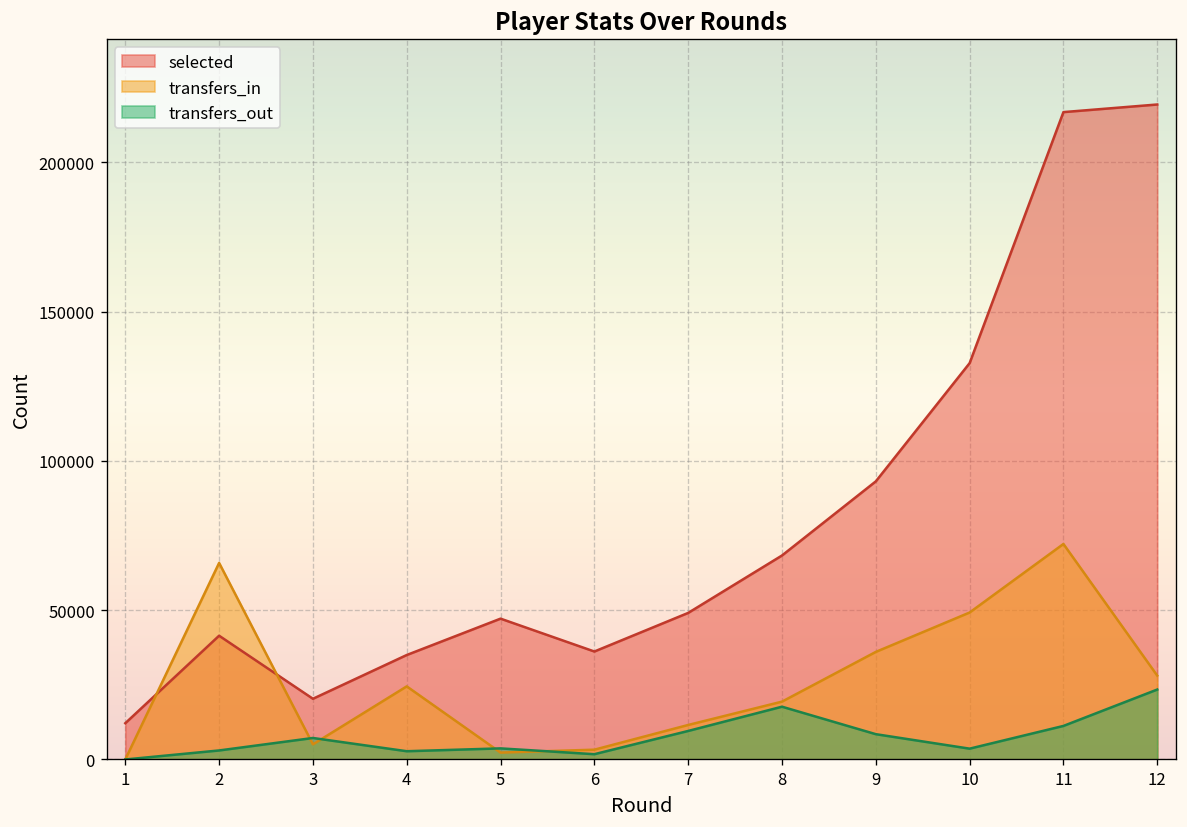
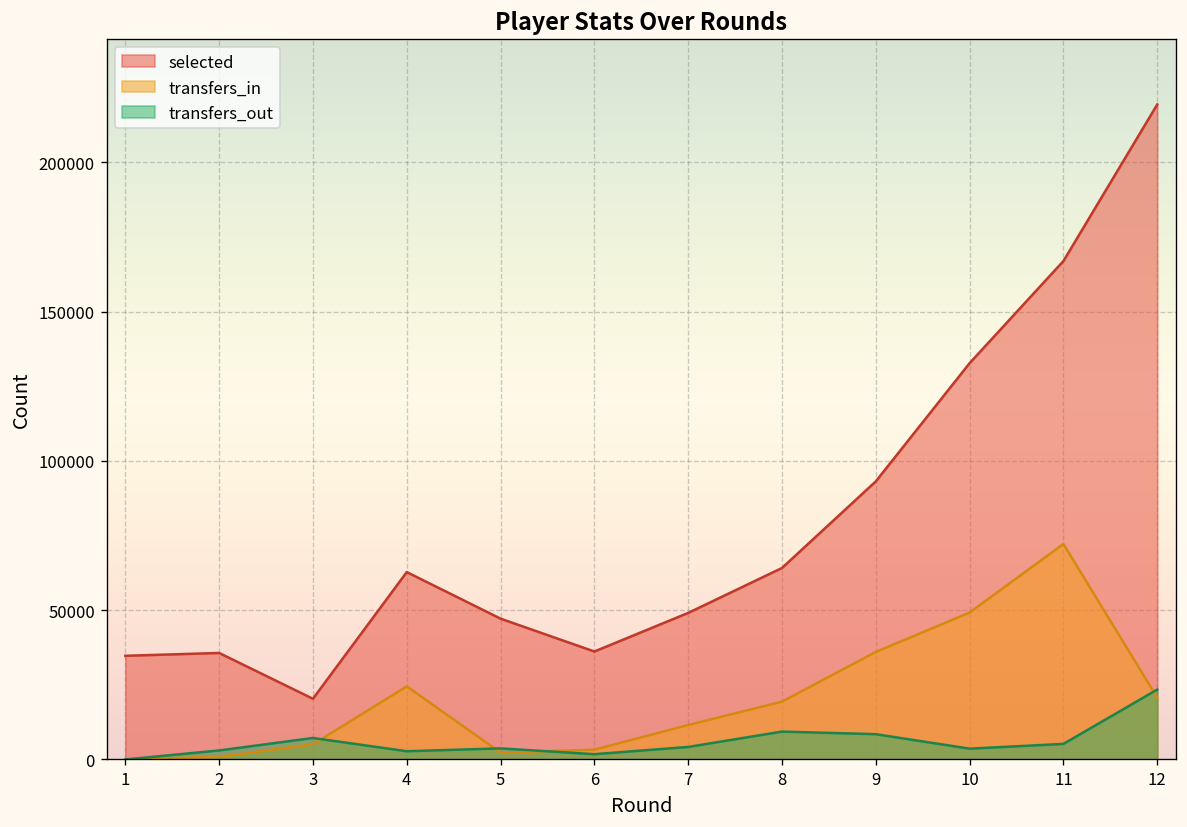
selected, 1: 12000 -> 35000
selected, 2: 41000 -> 36000
transfers_in, 2: 66000 -> 1000
selected, 4: 35000 -> 63000
transfers_out, 7: 10000 -> 4000
selected, 8: 68000 -> 64000
transfers_out, 8: 18000 -> 9000
selected, 11: 217000 -> 167000
transfers_out, 11: 11000 -> 5000
transfers_in, 12: 28000 -> 21000
